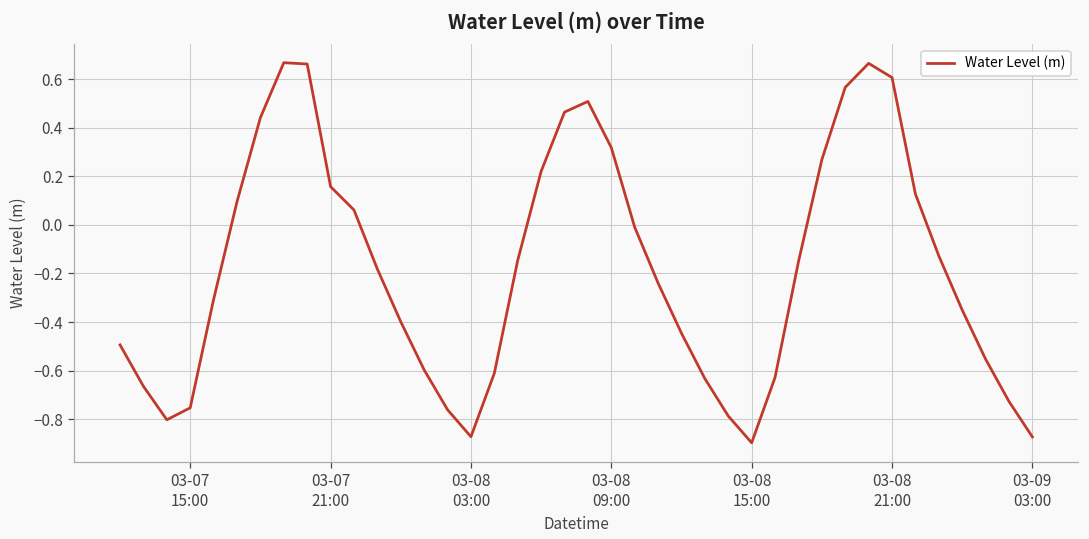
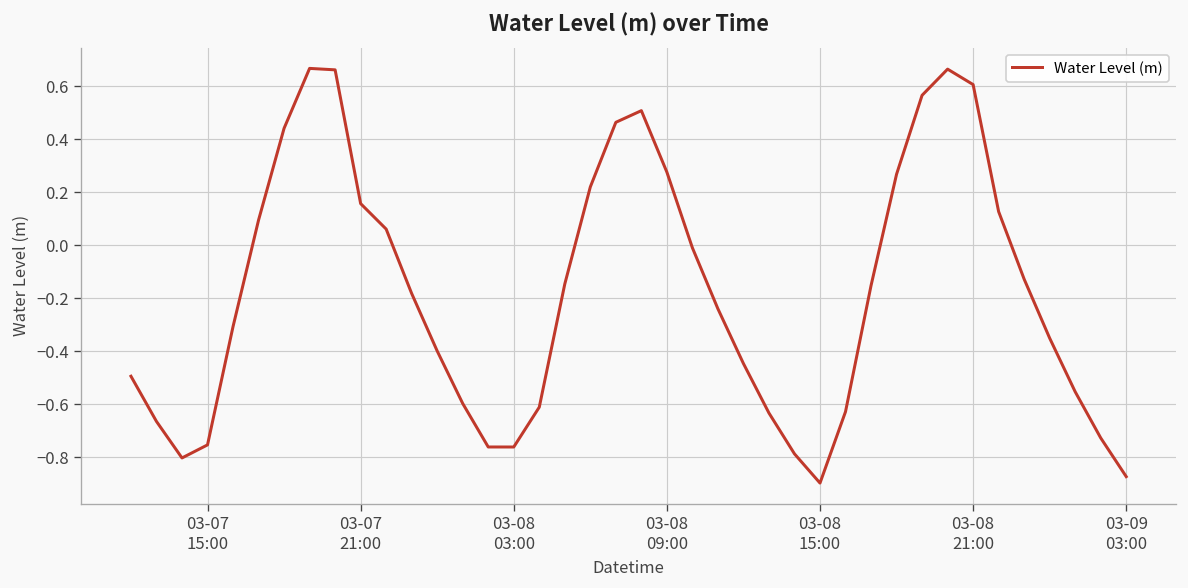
03-08 03:00: -0.87 -> -0.76
03-08 09:00: 0.32 -> 0.28
